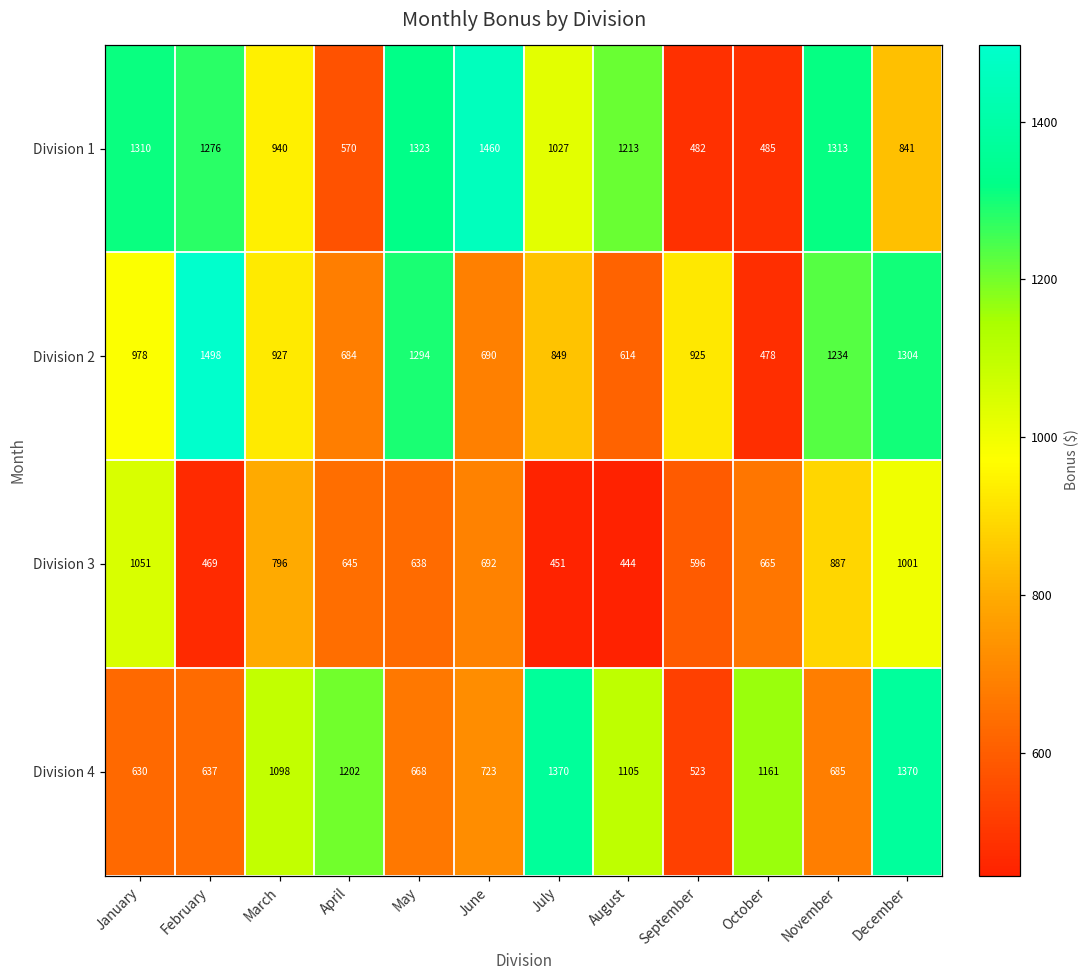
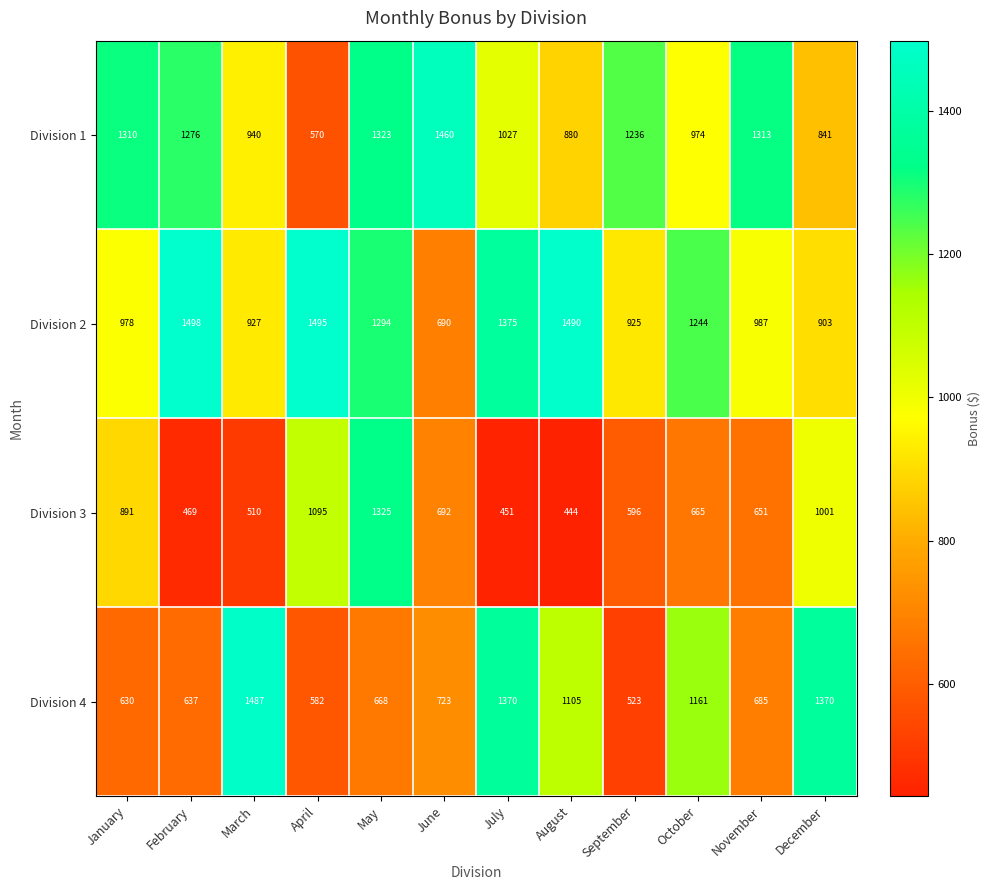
Division 1, August: 1213 -> 880
Division 1, September: 482 -> 1236
Division 1, October: 485 -> 974
Division 2, April: 684 -> 1495
Division 2, July: 849 -> 1375
Division 2, August: 614 -> 1490
Division 2, October: 478 -> 1244
Division 2, November: 1234 -> 987
Division 2, December: 1304 -> 903
Division 3, January: 1051 -> 891
Division 3, March: 796 -> 510
Division 3, April: 645 -> 1095
Division 3, May: 638 -> 1325
Division 3, November: 887 -> 651
Division 4, March: 1098 -> 1487
Division 4, April: 1202 -> 582
